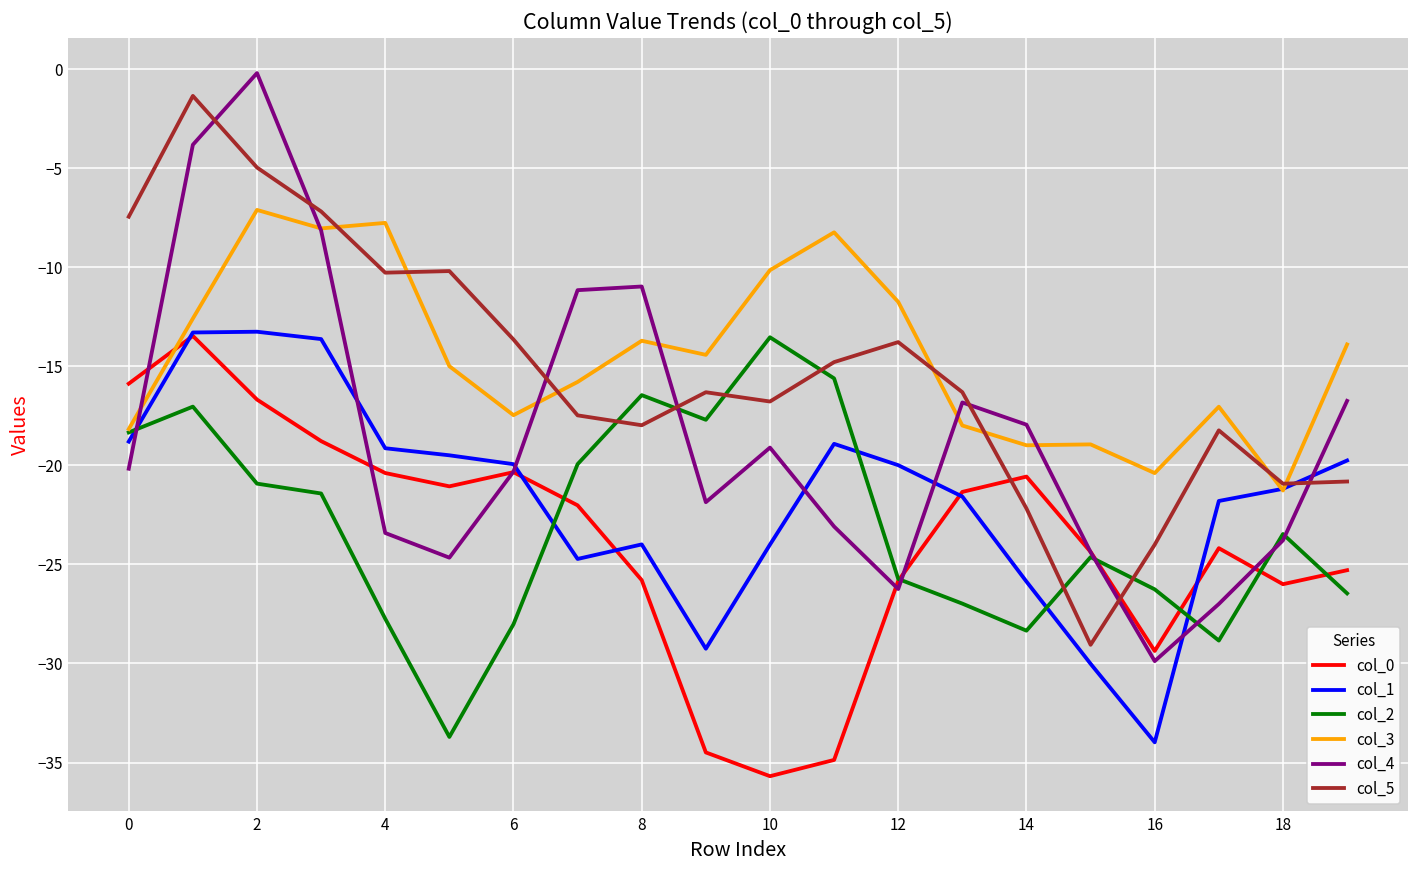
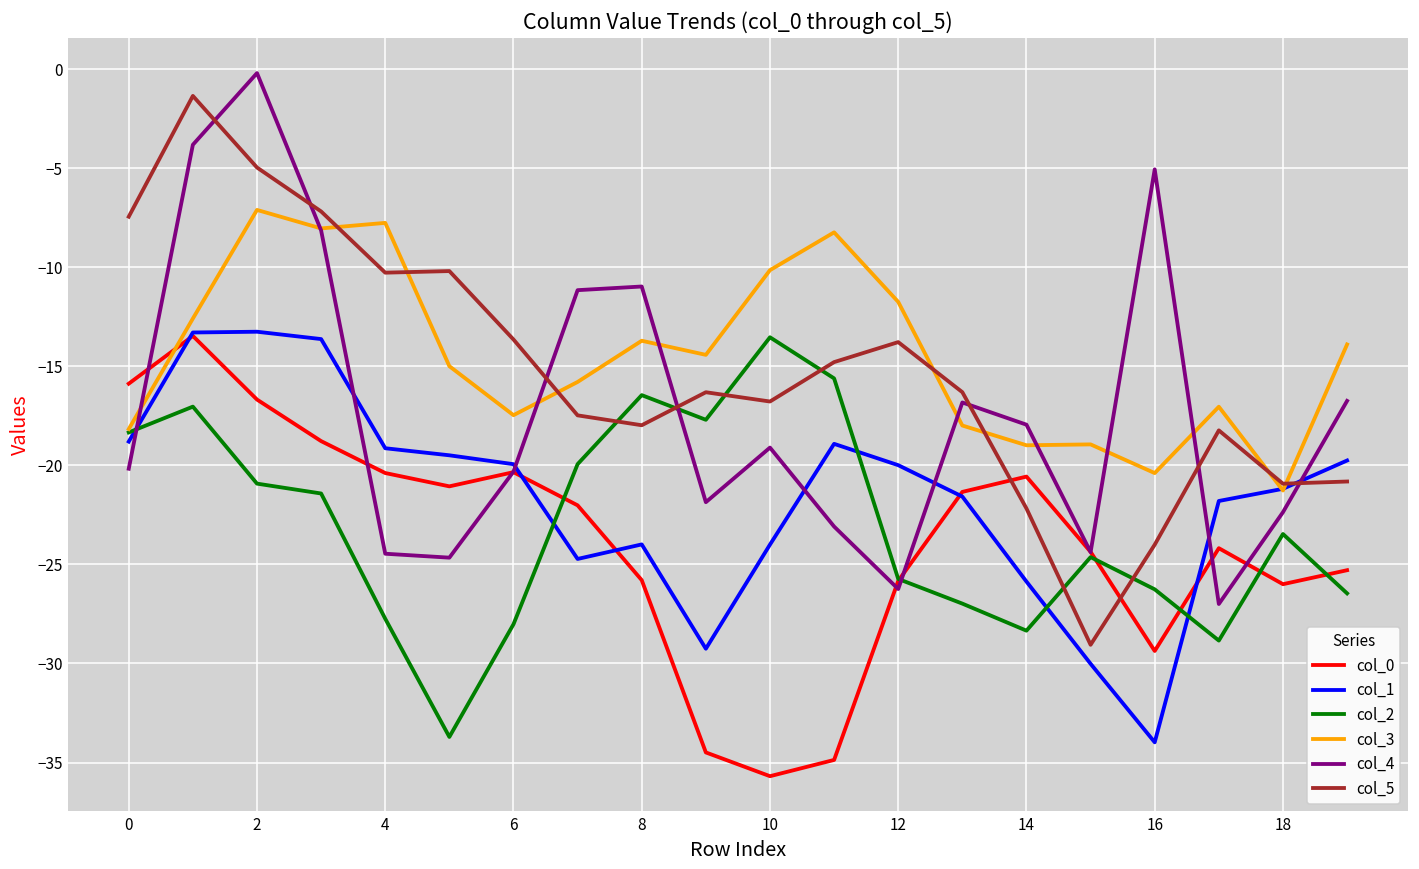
col_4, 4: -23.4 -> -24.5
col_4, 16: -29.9 -> -5.1
col_4, 18: -23.8 -> -22.4
